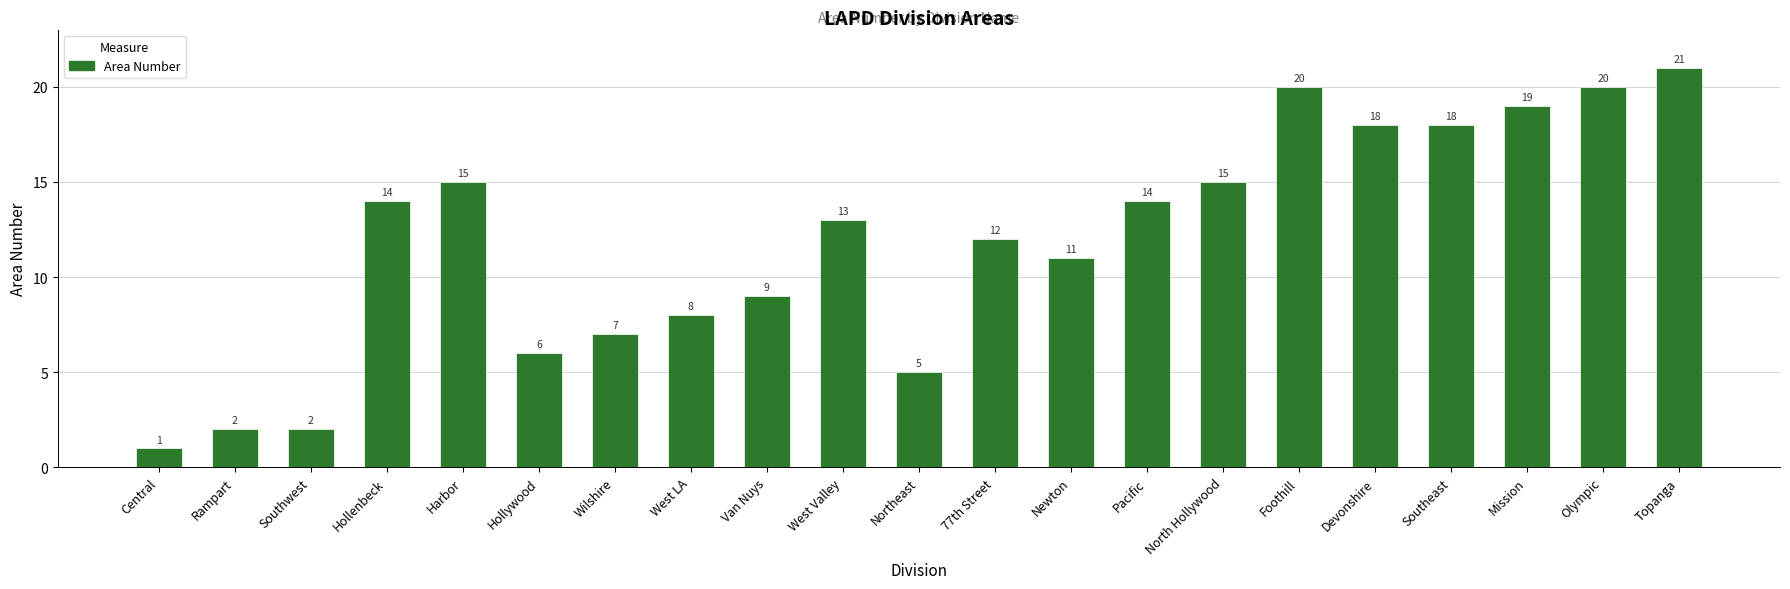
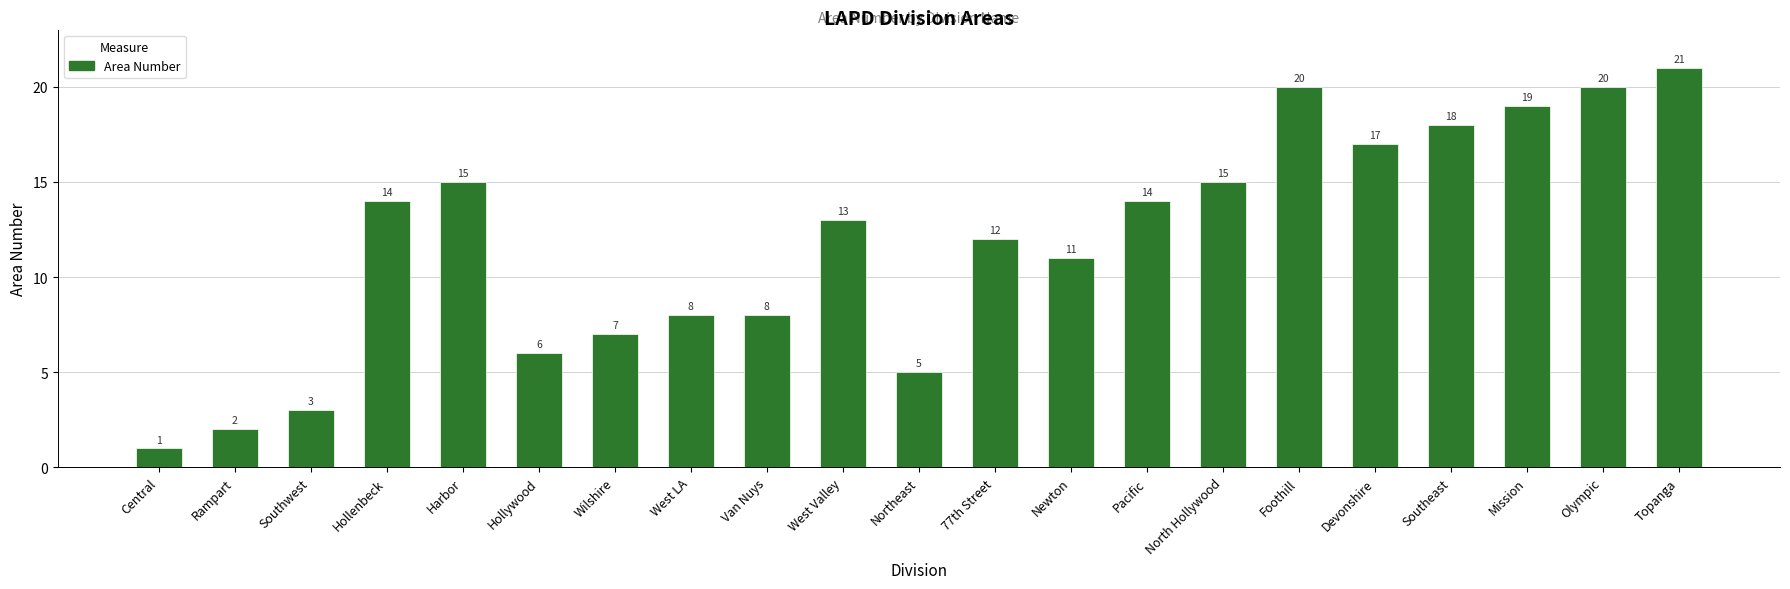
Southwest: 2 -> 3
Van Nuys: 9 -> 8
Devonshire: 18 -> 17
